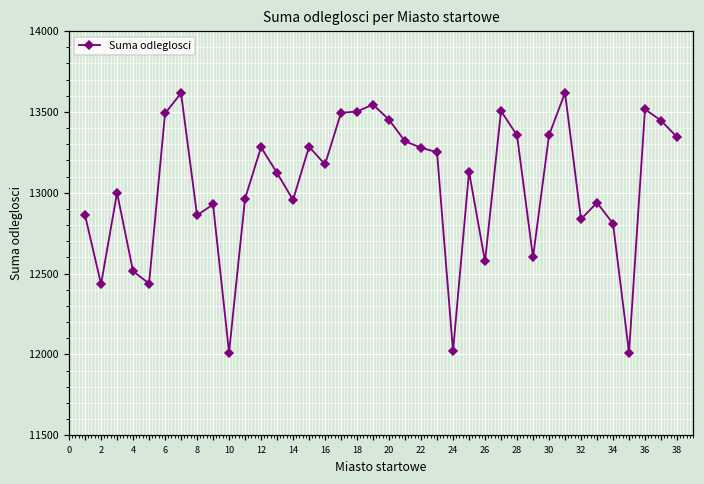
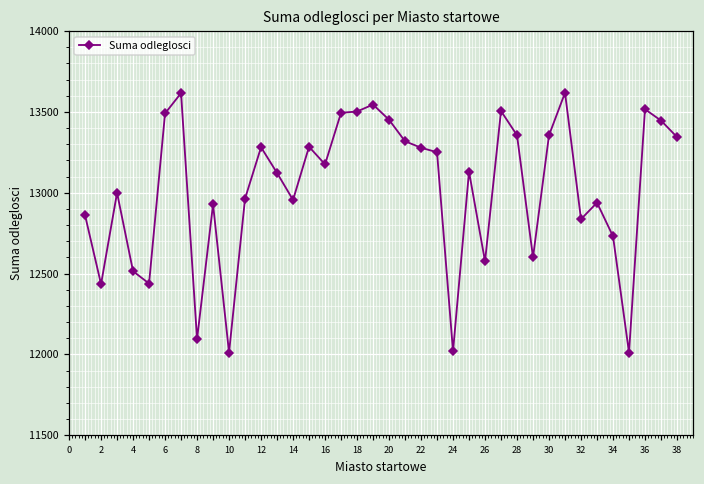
8: 12860 -> 12100
34: 12810 -> 12730
